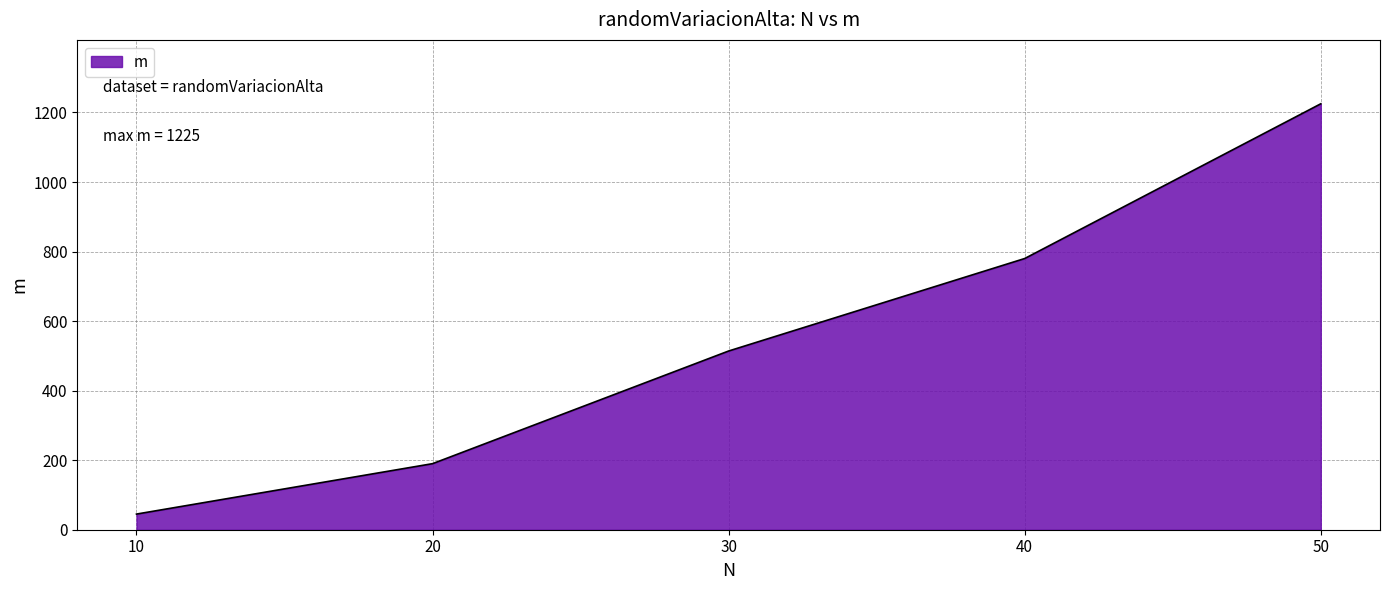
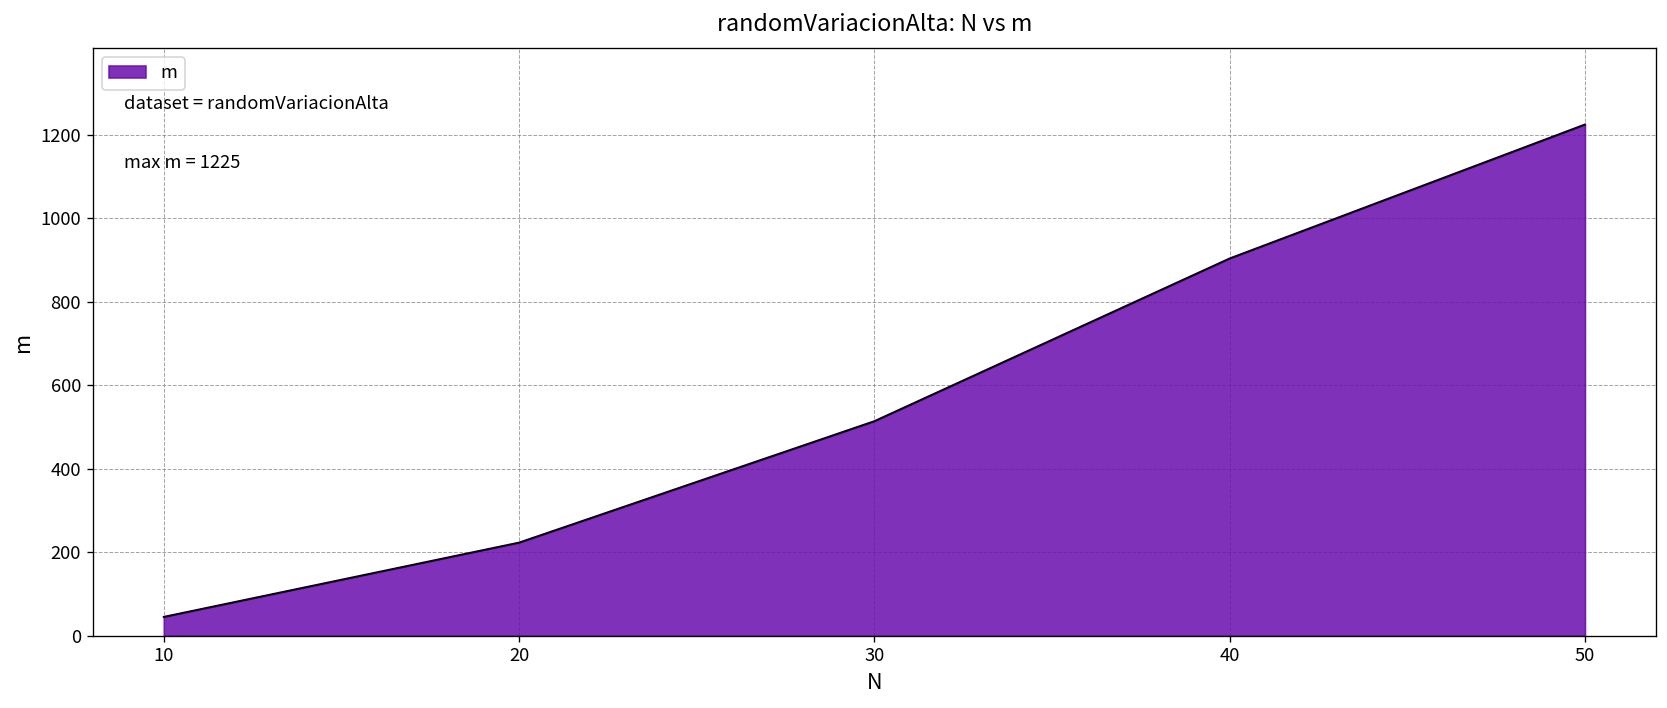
20: 190 -> 220
40: 780 -> 900
